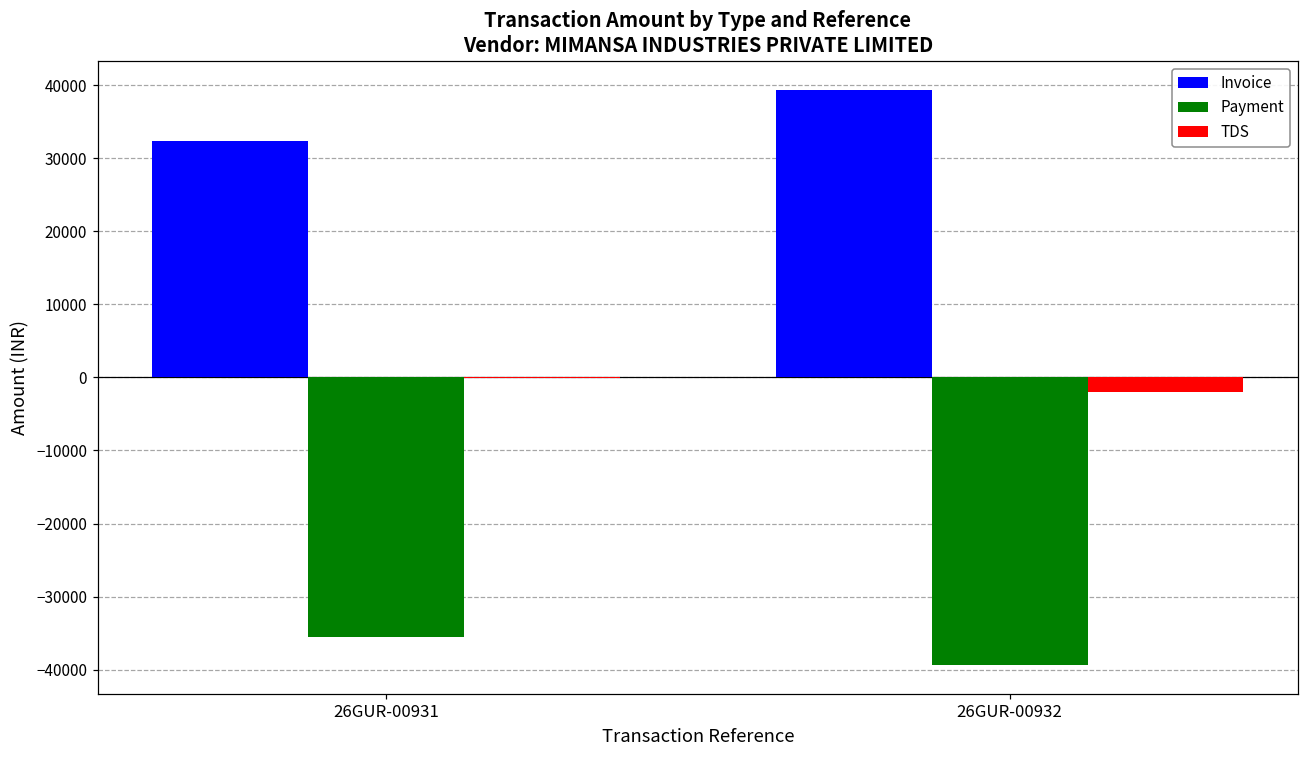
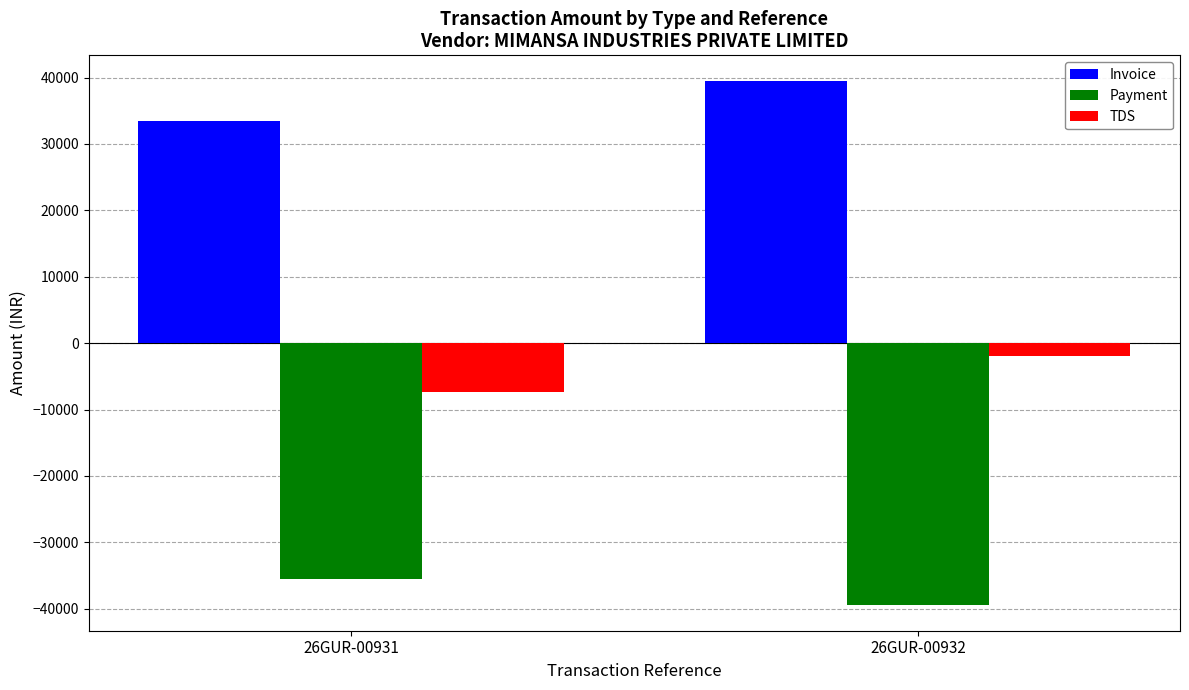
Invoice, 26GUR-00931: 32000 -> 34000
TDS, 26GUR-00931: 0 -> -7000
